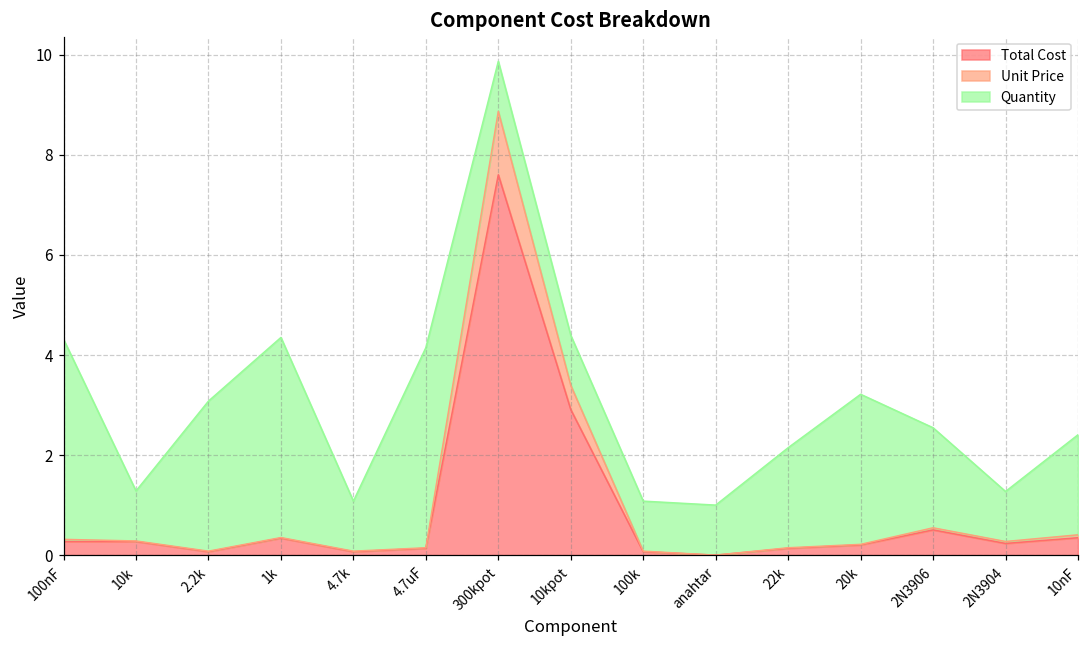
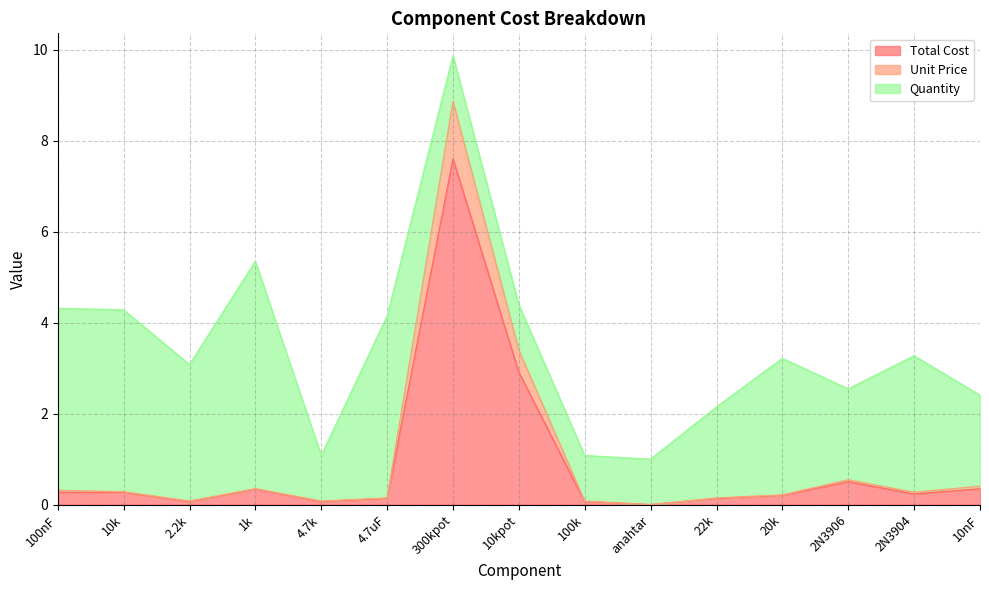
Quantity, 10k: 1 -> 4
Quantity, 1k: 4 -> 5
Quantity, 2N3904: 1 -> 3
